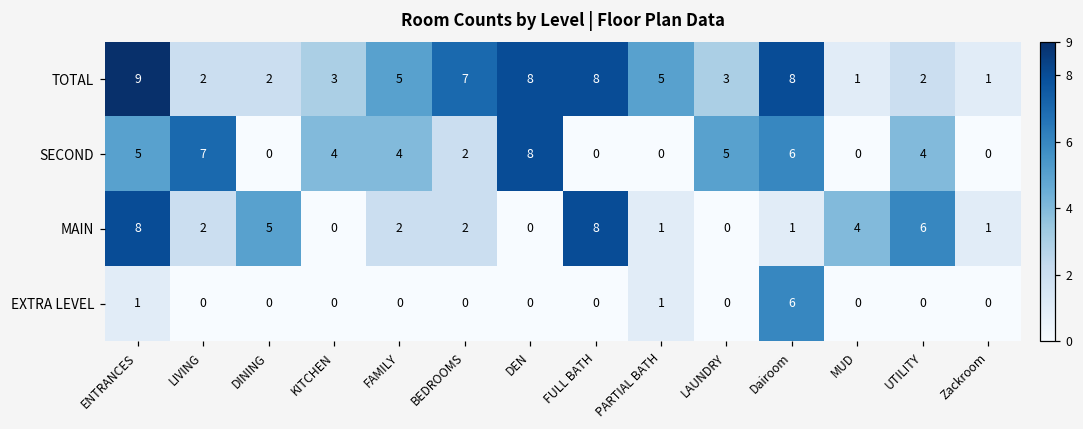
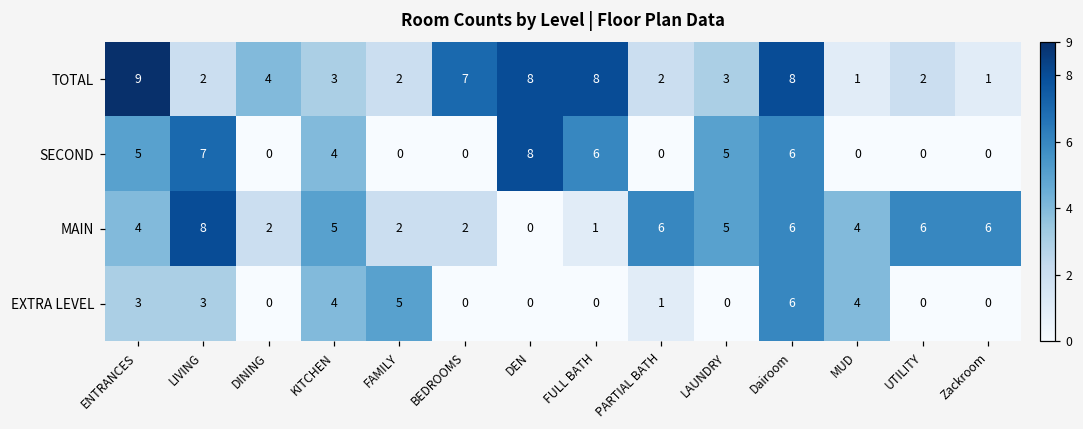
TOTAL, DINING: 2 -> 4
TOTAL, FAMILY: 5 -> 2
TOTAL, PARTIAL BATH: 5 -> 2
SECOND, FAMILY: 4 -> 0
SECOND, BEDROOMS: 2 -> 0
SECOND, FULL BATH: 0 -> 6
SECOND, UTILITY: 4 -> 0
MAIN, ENTRANCES: 8 -> 4
MAIN, LIVING: 2 -> 8
MAIN, DINING: 5 -> 2
MAIN, KITCHEN: 0 -> 5
MAIN, FULL BATH: 8 -> 1
MAIN, PARTIAL BATH: 1 -> 6
MAIN, LAUNDRY: 0 -> 5
MAIN, Dairoom: 1 -> 6
MAIN, Zackroom: 1 -> 6
EXTRA LEVEL, ENTRANCES: 1 -> 3
EXTRA LEVEL, LIVING: 0 -> 3
EXTRA LEVEL, KITCHEN: 0 -> 4
EXTRA LEVEL, FAMILY: 0 -> 5
EXTRA LEVEL, MUD: 0 -> 4
